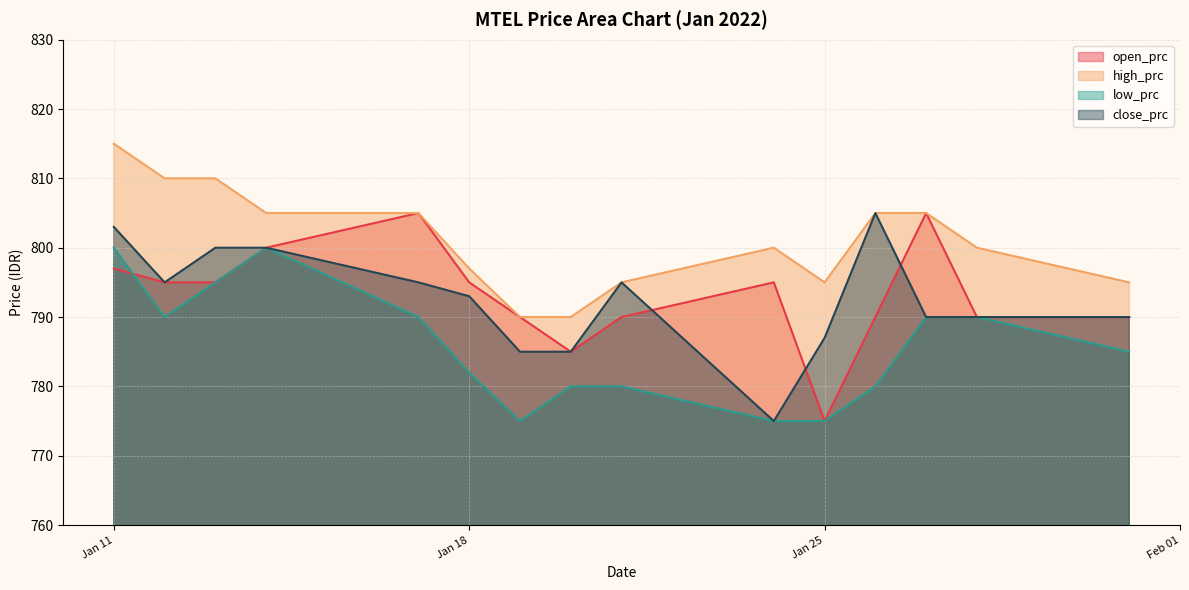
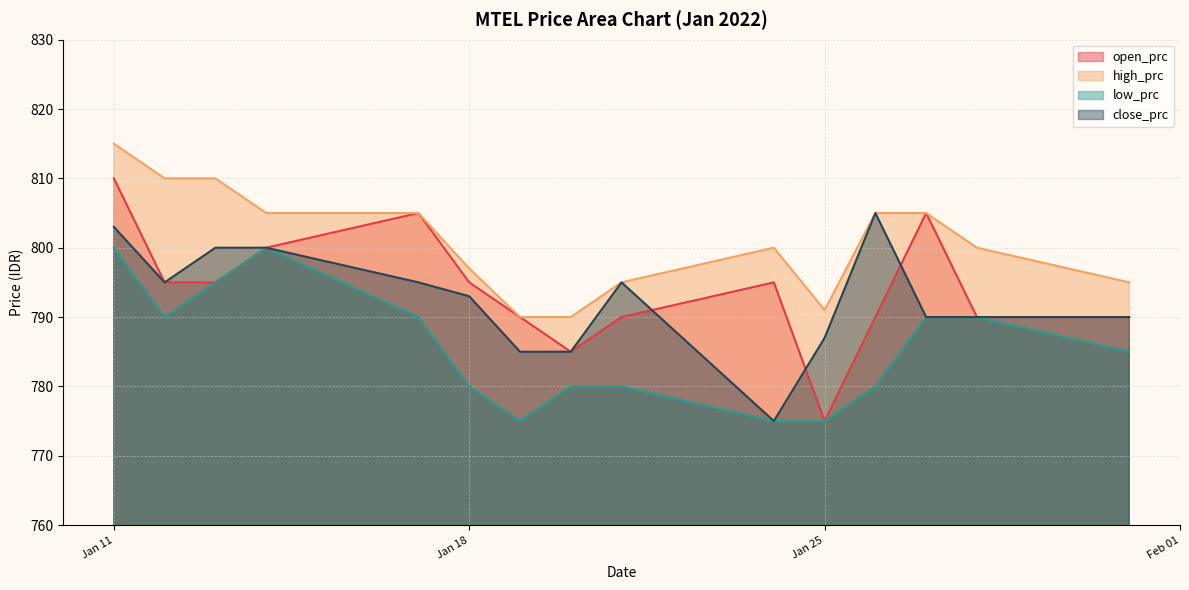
open_prc, Jan 11: 797 -> 810
low_prc, Jan 18: 782 -> 780
high_prc, Jan 25: 795 -> 791
